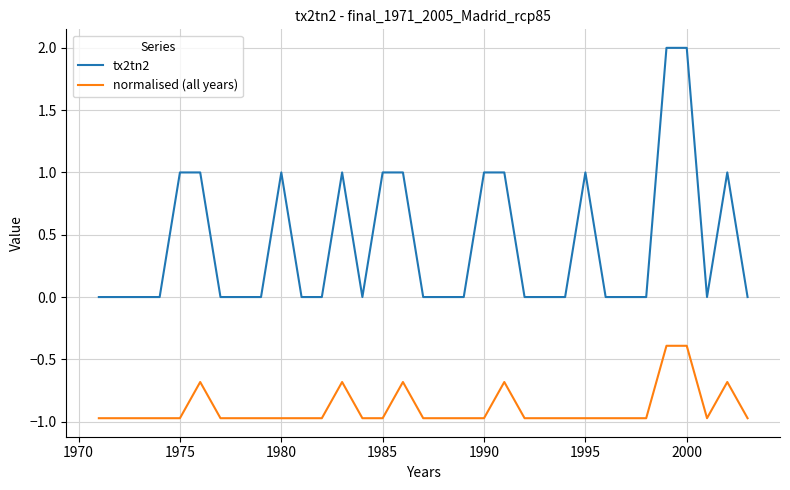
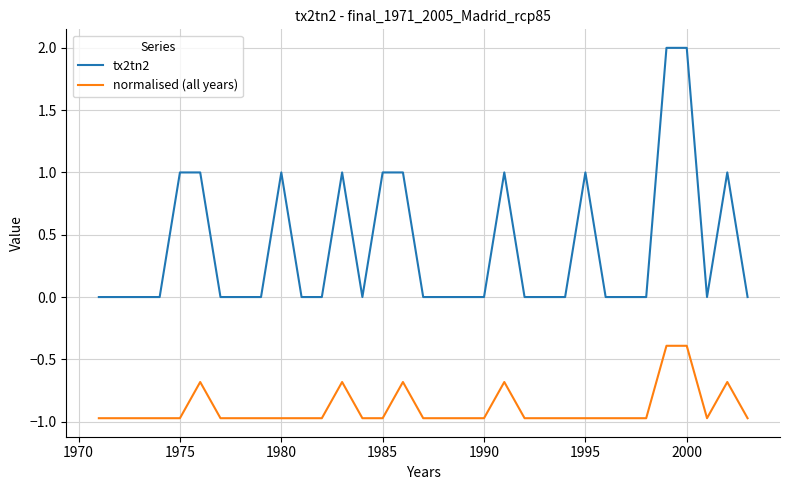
tx2tn2, 1990: 1 -> 0
